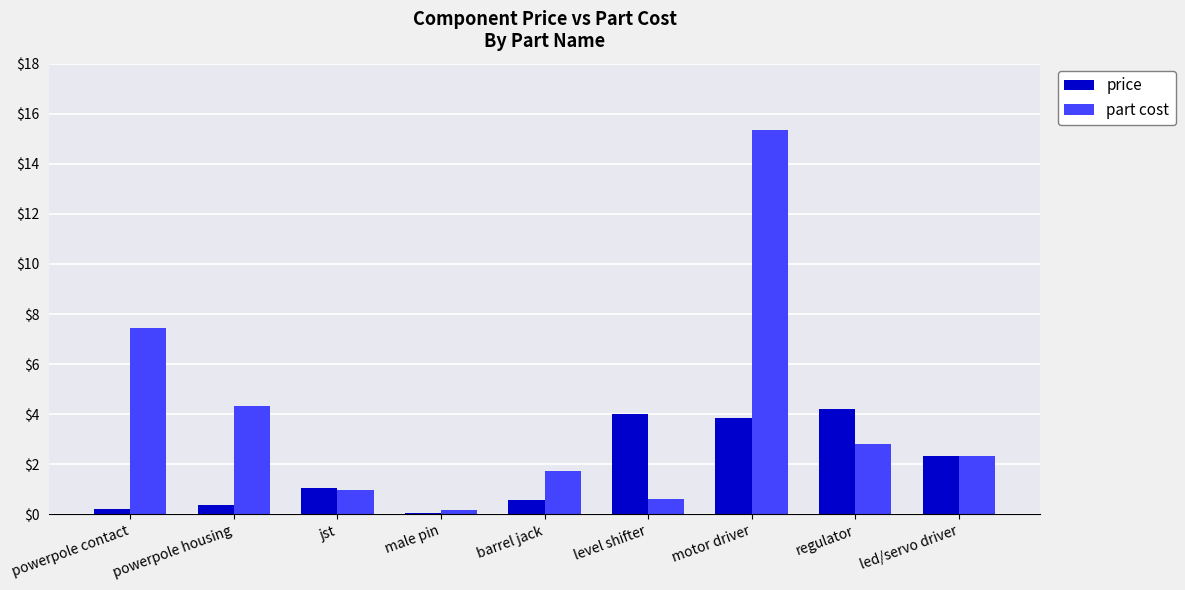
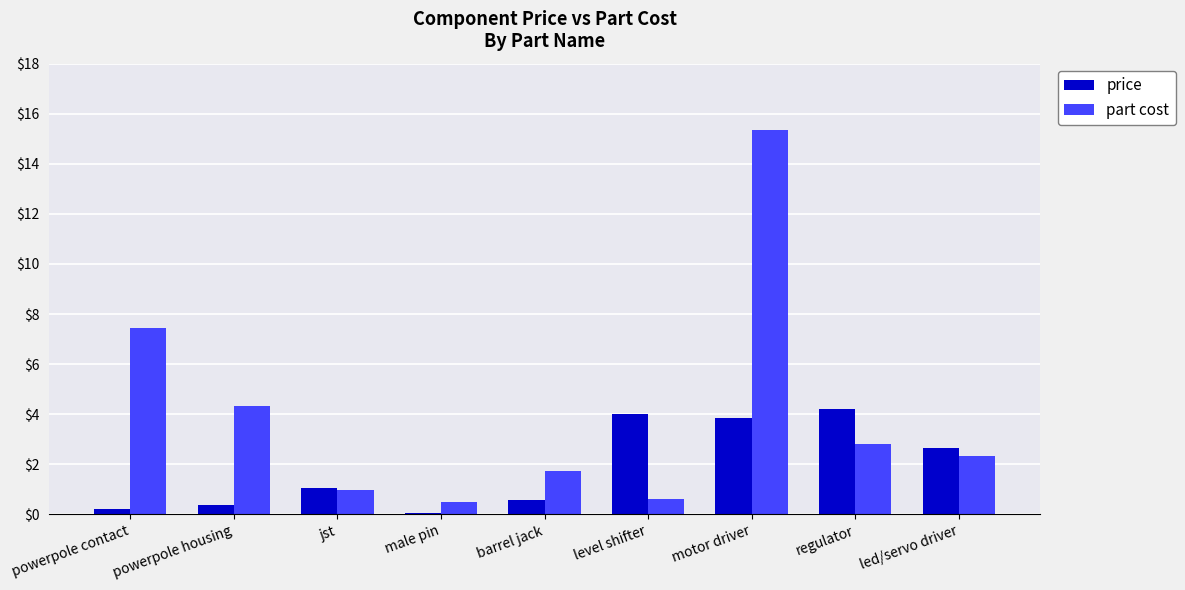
part cost, male pin: $0.2 -> $0.5
price, led/servo driver: $2.3 -> $2.7
